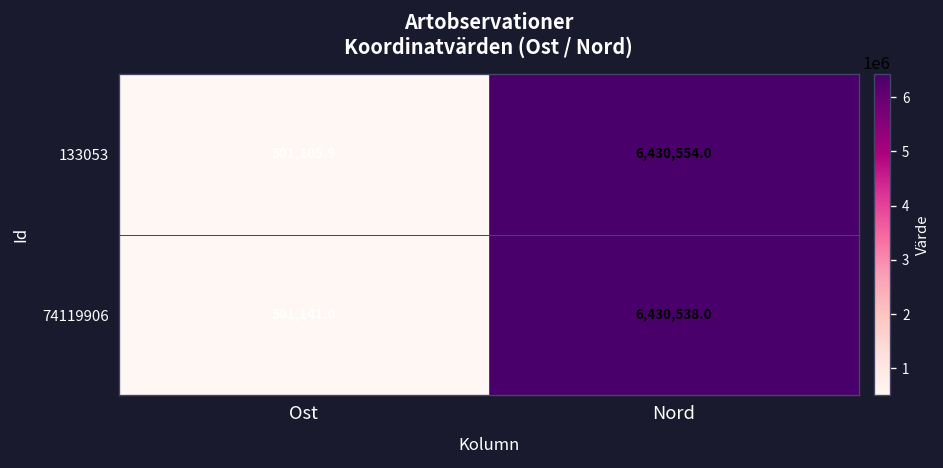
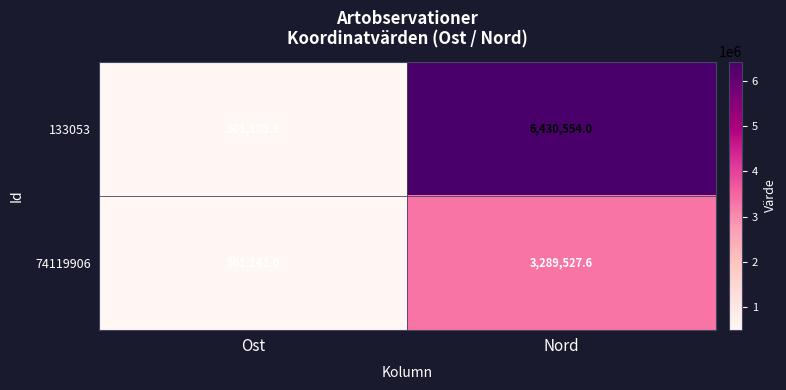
74119906, Nord: 6,430,538.0 -> 3,289,527.6
